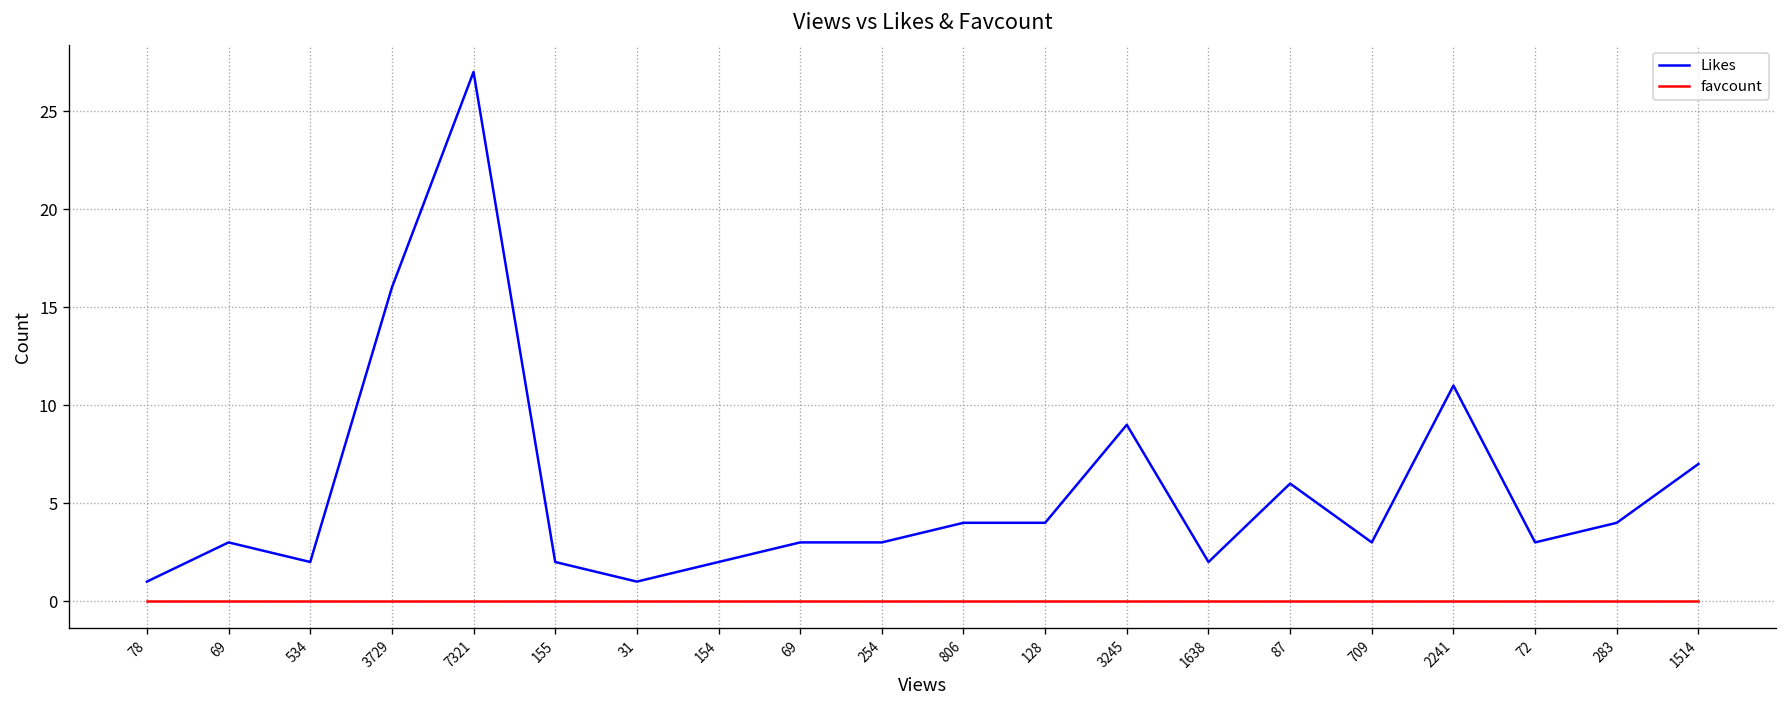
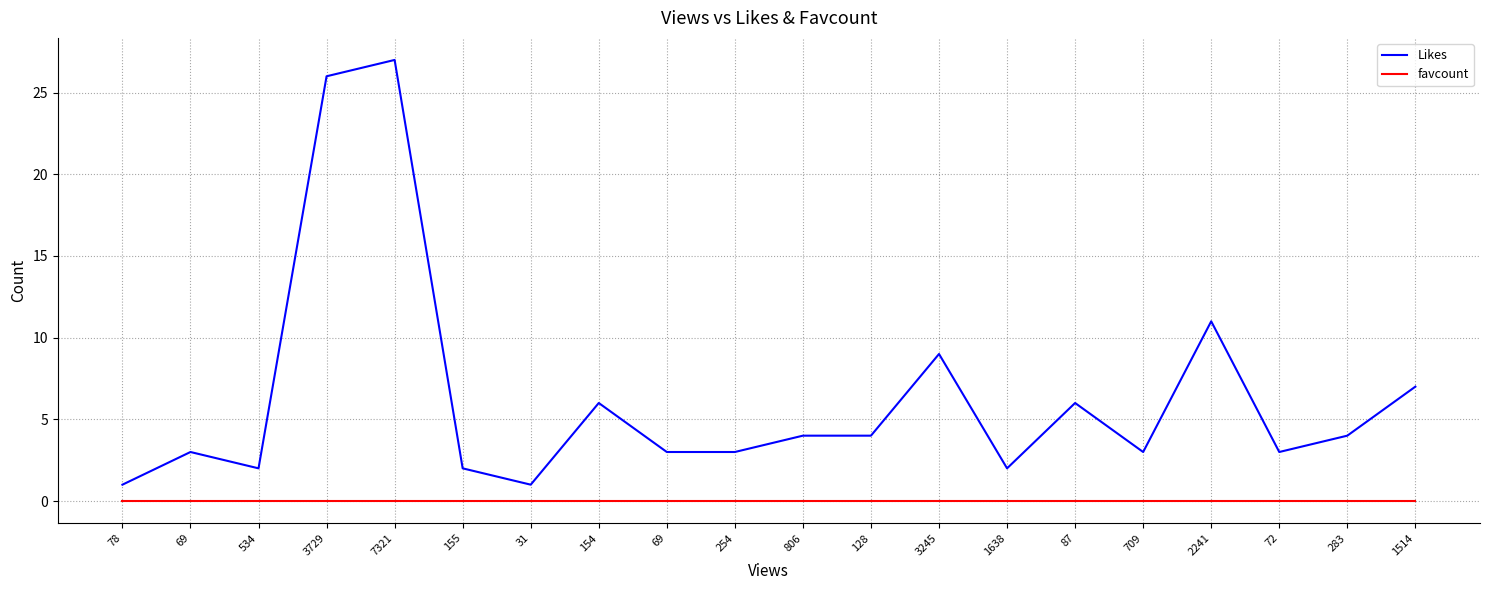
Likes, 3729: 16 -> 26
Likes, 154: 2 -> 6
